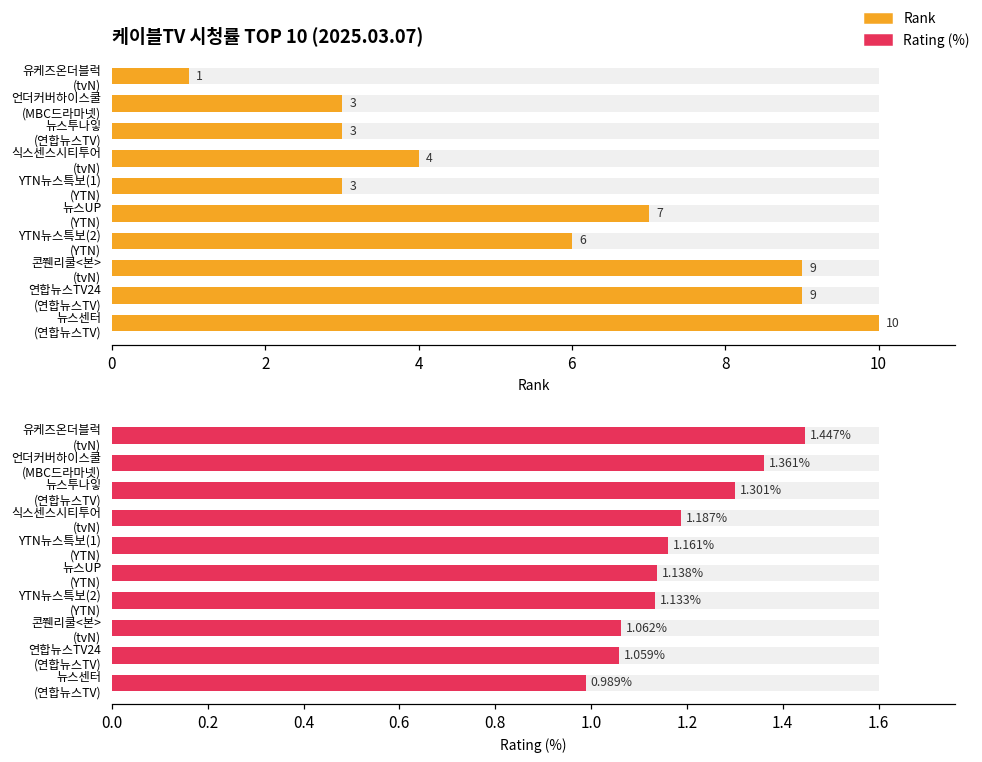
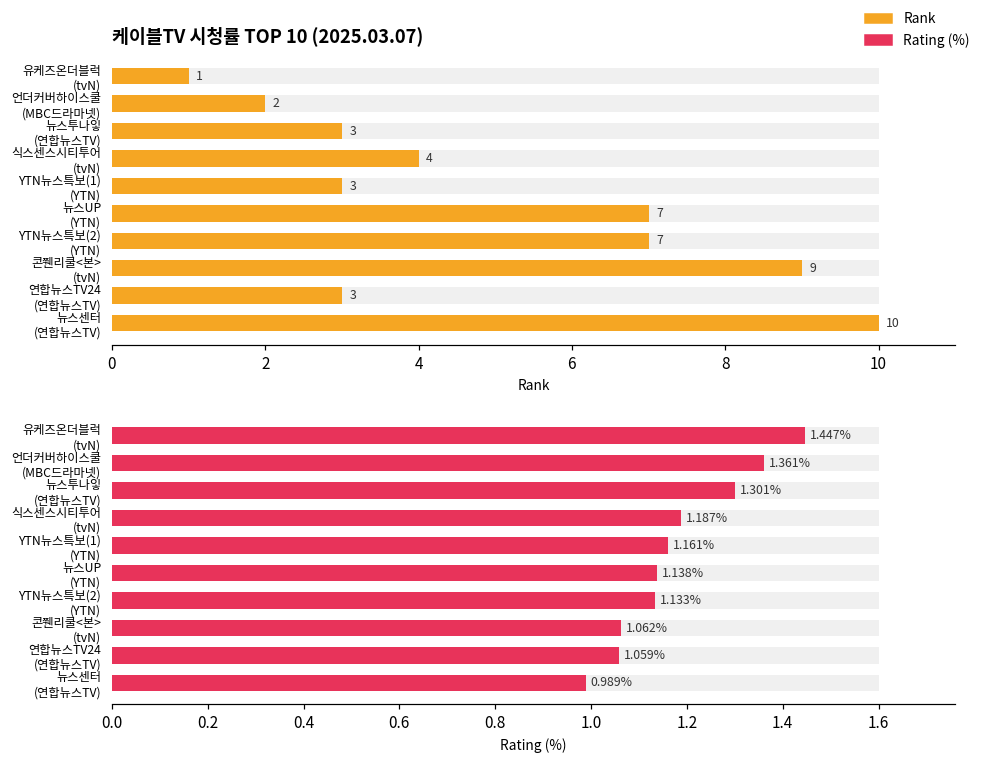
케이블TV 시청률 TOP 10 (2025.03.07), Rank, 언더커버하이스쿨 (MBC드라마넷): 3 -> 2
케이블TV 시청률 TOP 10 (2025.03.07), Rank, YTN뉴스특보(2) (YTN): 6 -> 7
케이블TV 시청률 TOP 10 (2025.03.07), Rank, 연합뉴스TV24 (연합뉴스TV): 9 -> 3
